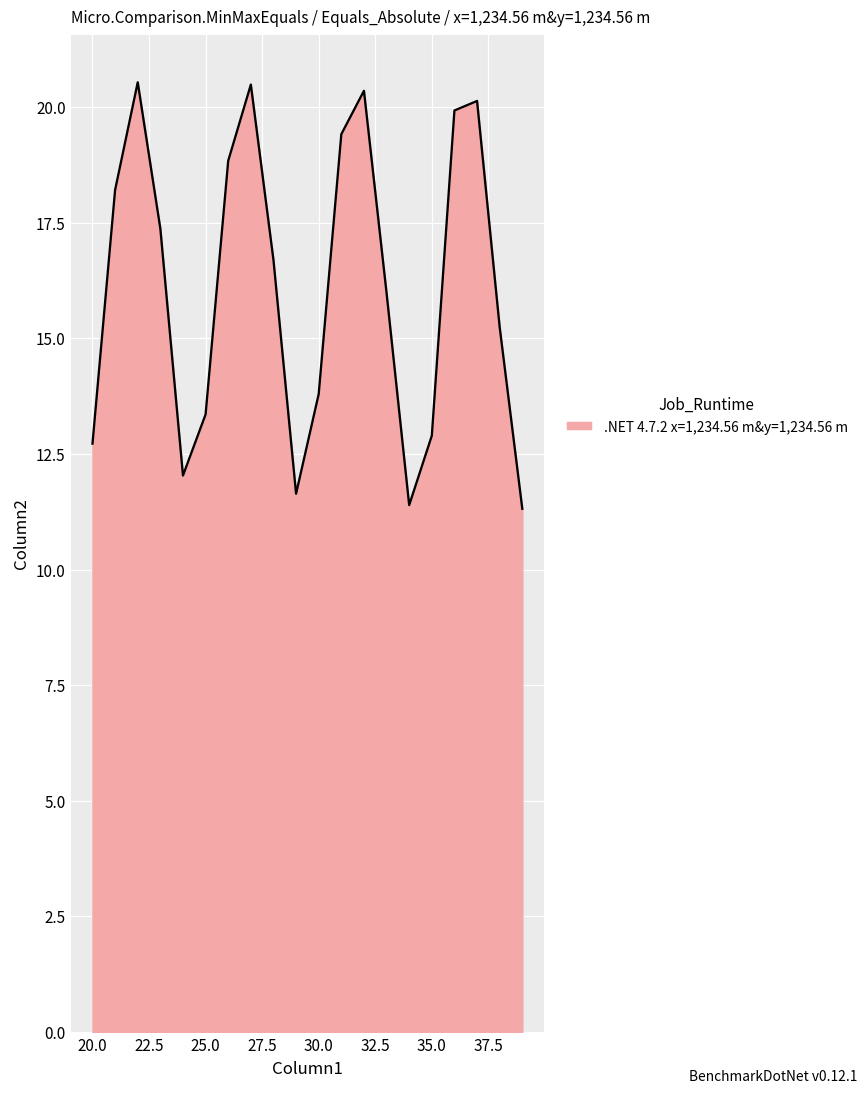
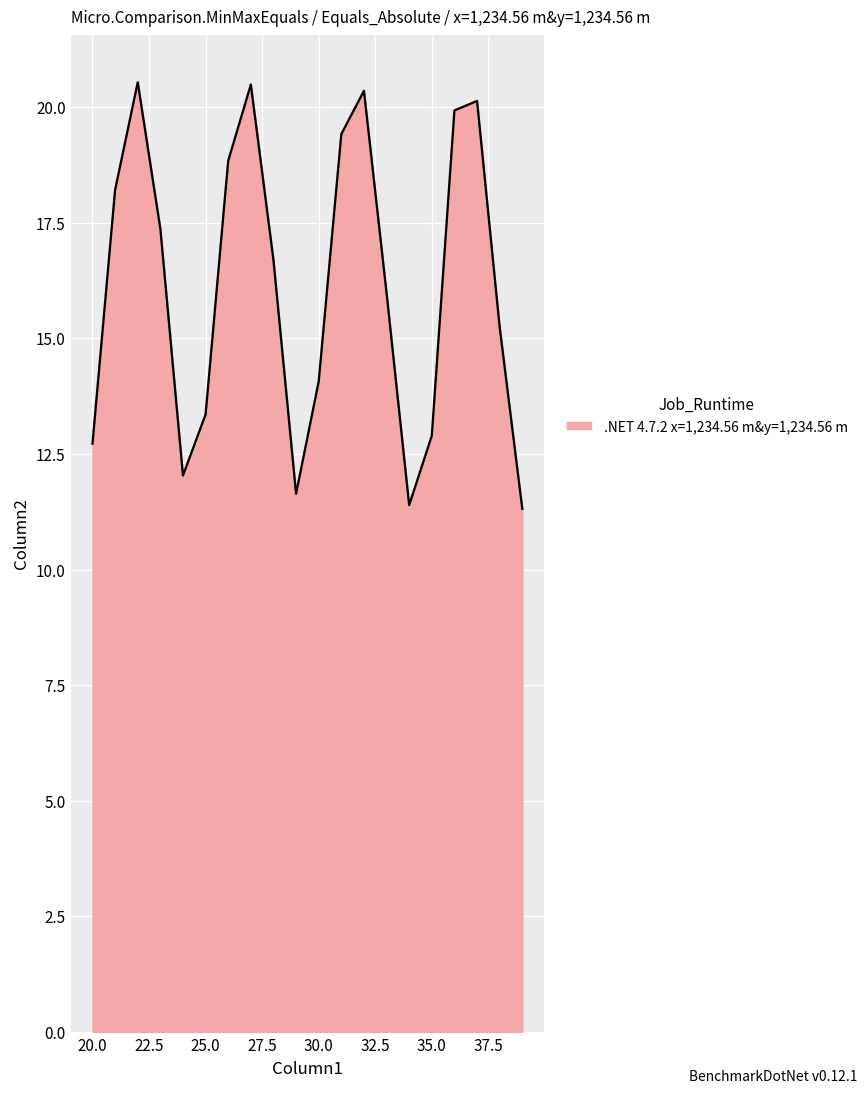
30.0: 13.8 -> 14.1
